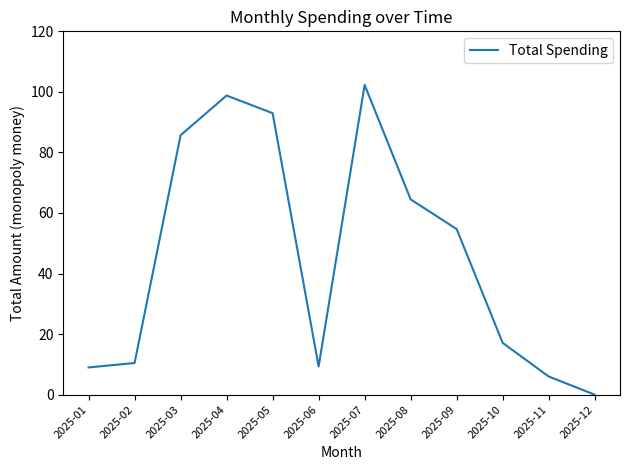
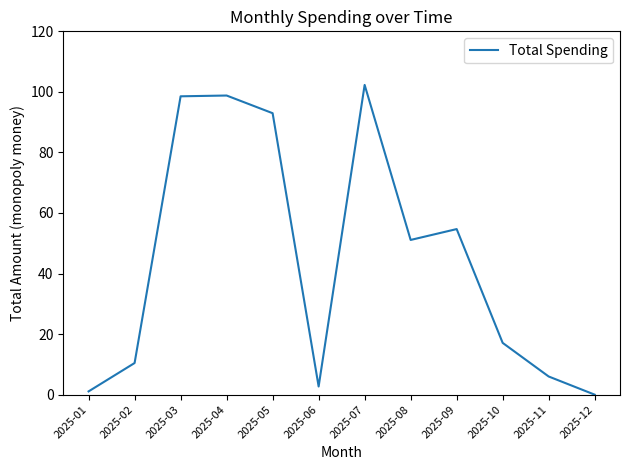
2025-01: 9 -> 1
2025-03: 86 -> 99
2025-06: 9 -> 3
2025-08: 65 -> 51
